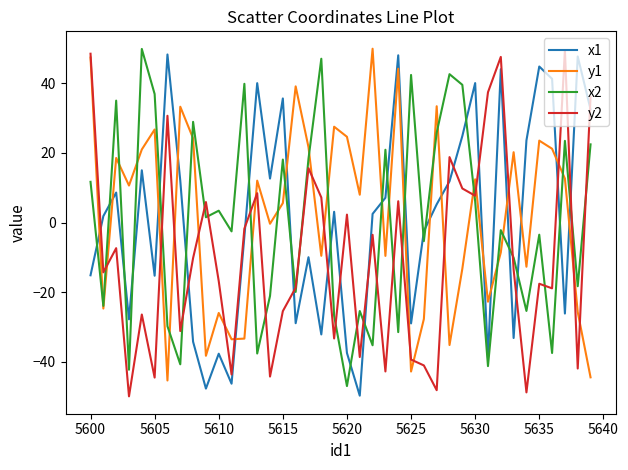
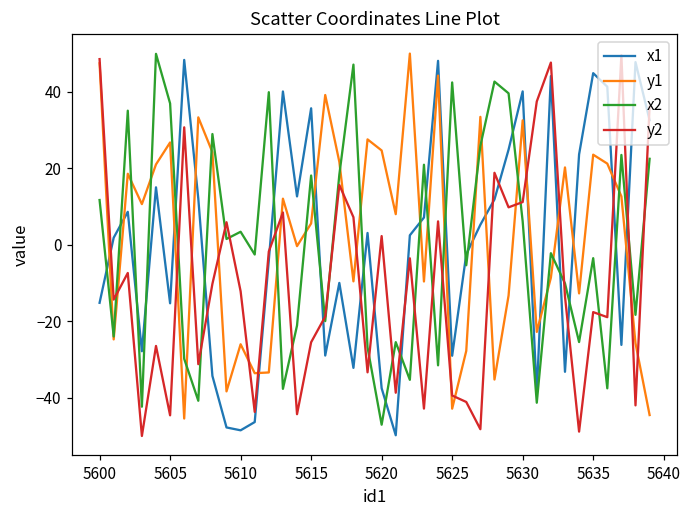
x1, 5610: -38 -> -49
y2, 5610: -17 -> -12
y1, 5630: 12 -> 33
y2, 5630: 8 -> 11
